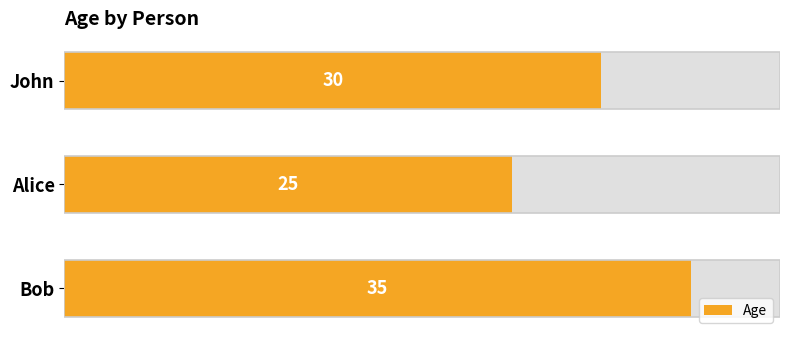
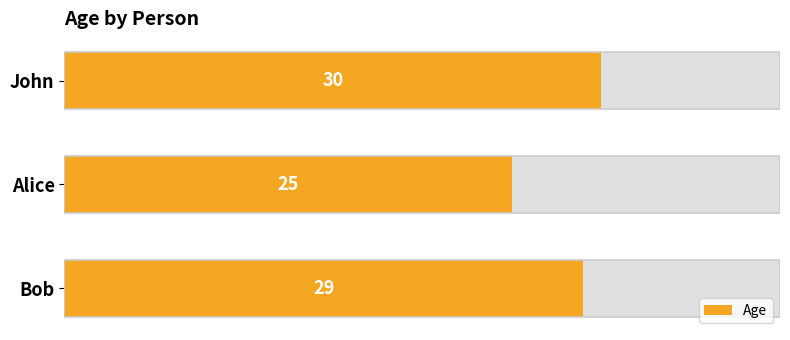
Age, Bob: 35 -> 29
